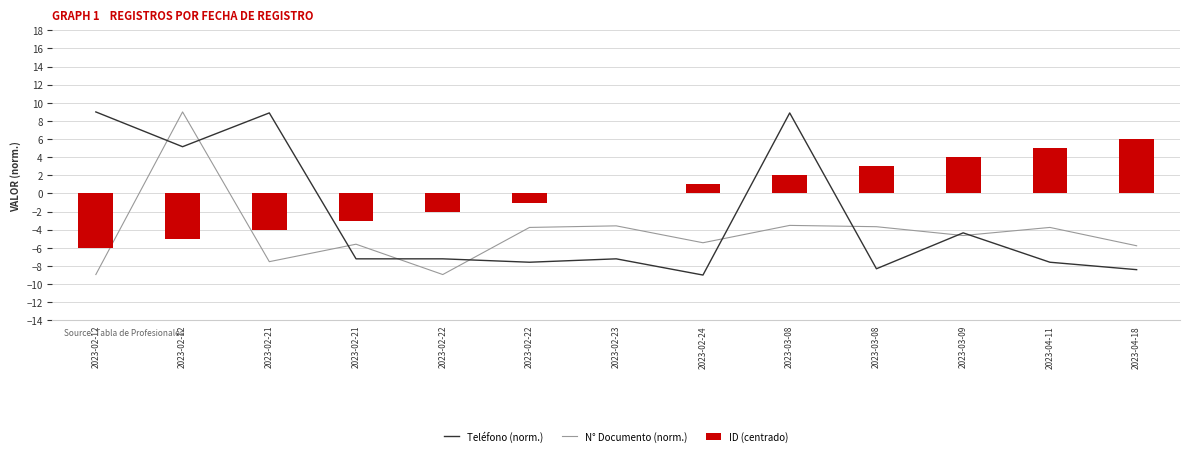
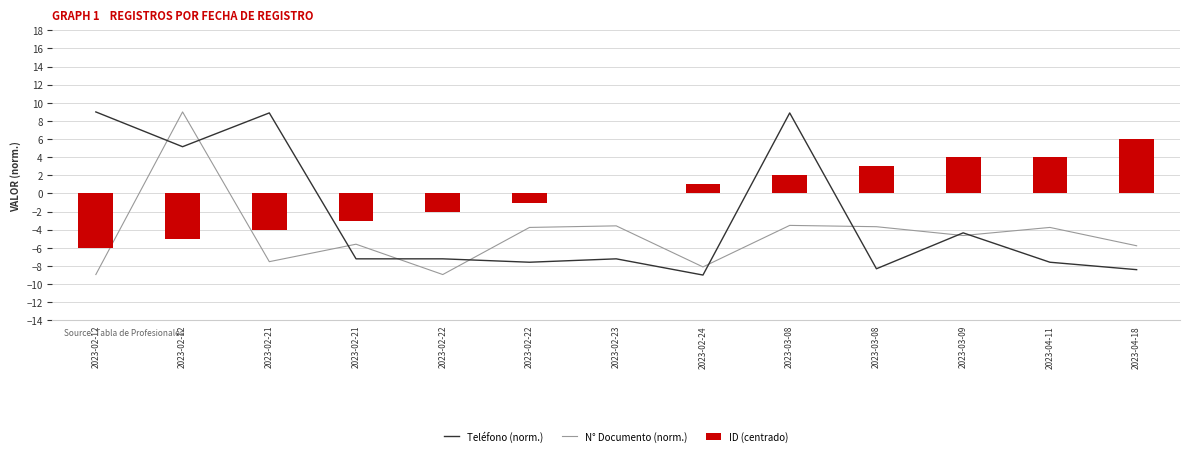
N° Documento (norm.), 2023-02-24: -5 -> -8
ID (centrado), 2023-04-11: 5 -> 4
